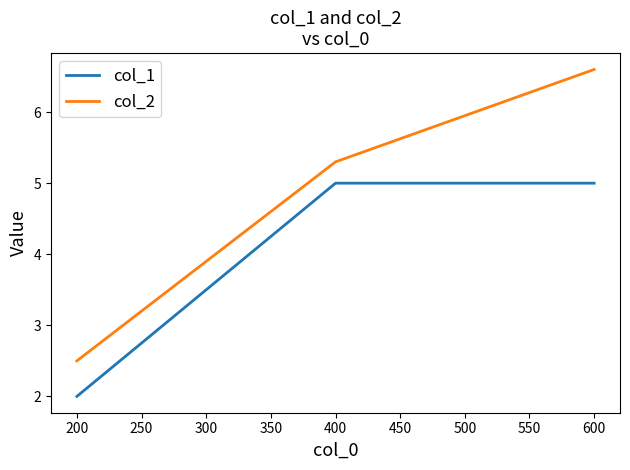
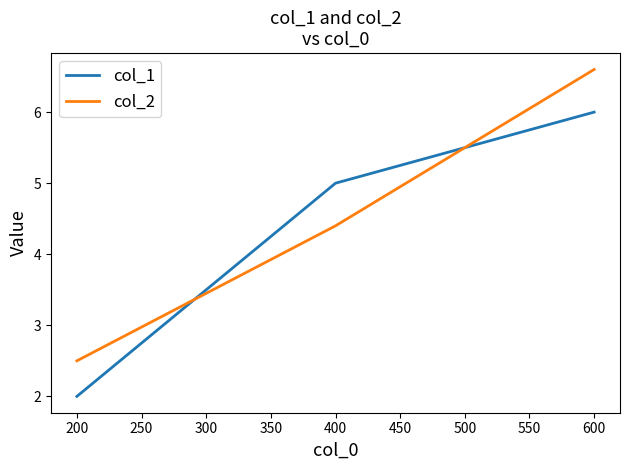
col_2, 400: 5.3 -> 4.4
col_1, 600: 5 -> 6
